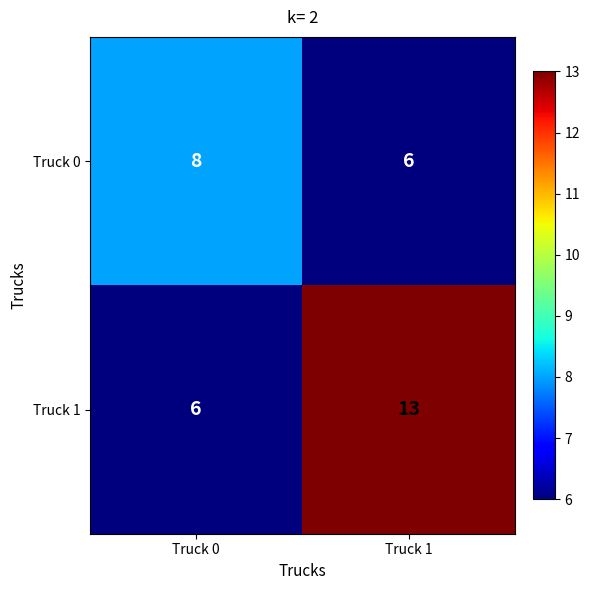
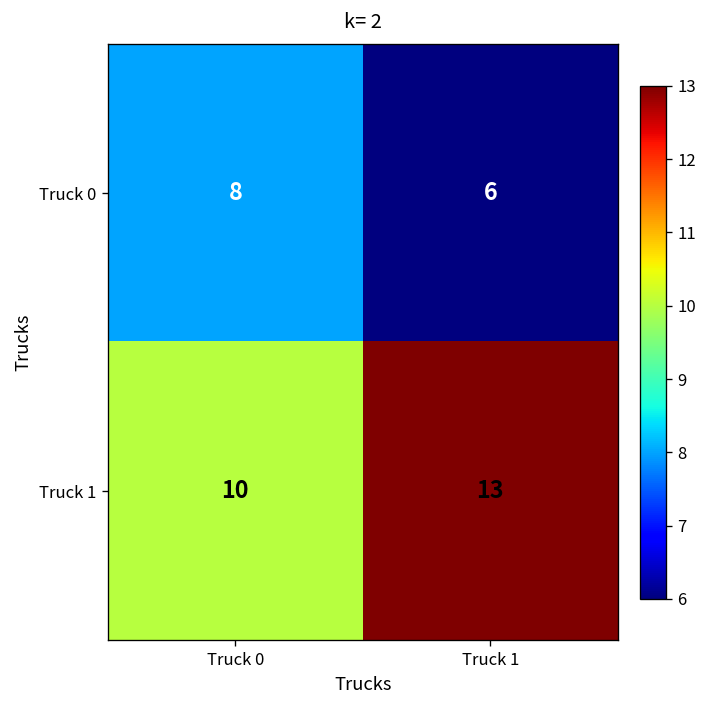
Truck 1, Truck 0: 6 -> 10
